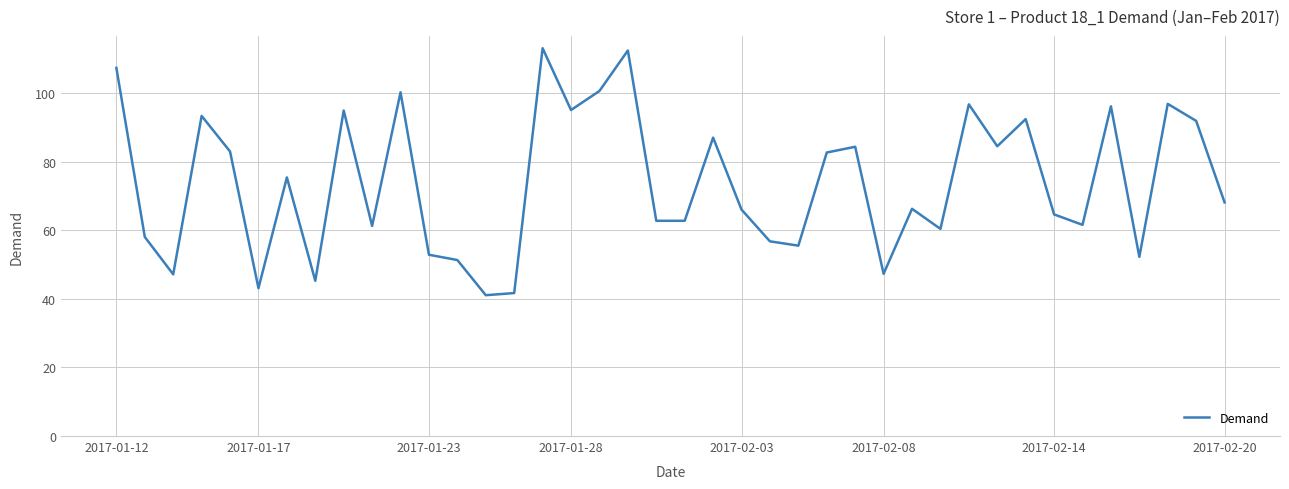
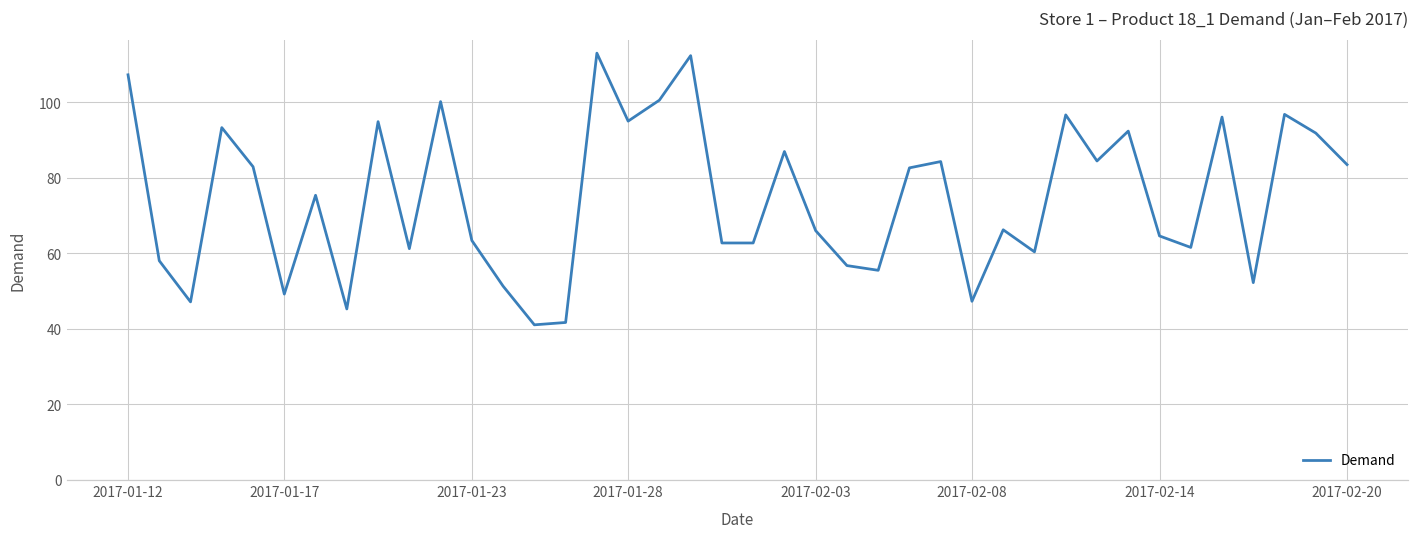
2017-01-17: 43 -> 49
2017-01-23: 53 -> 63
2017-02-20: 68 -> 84
